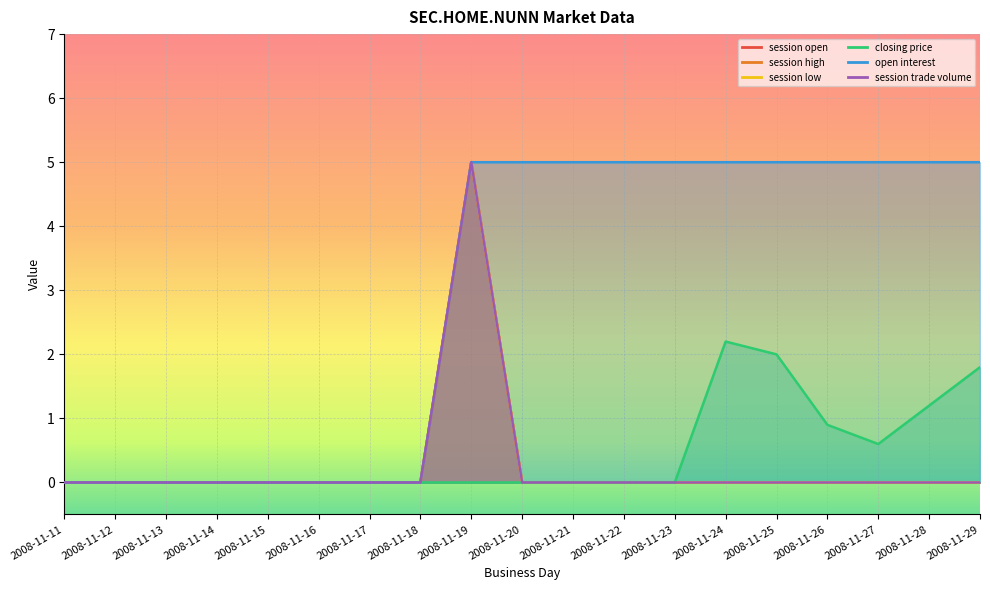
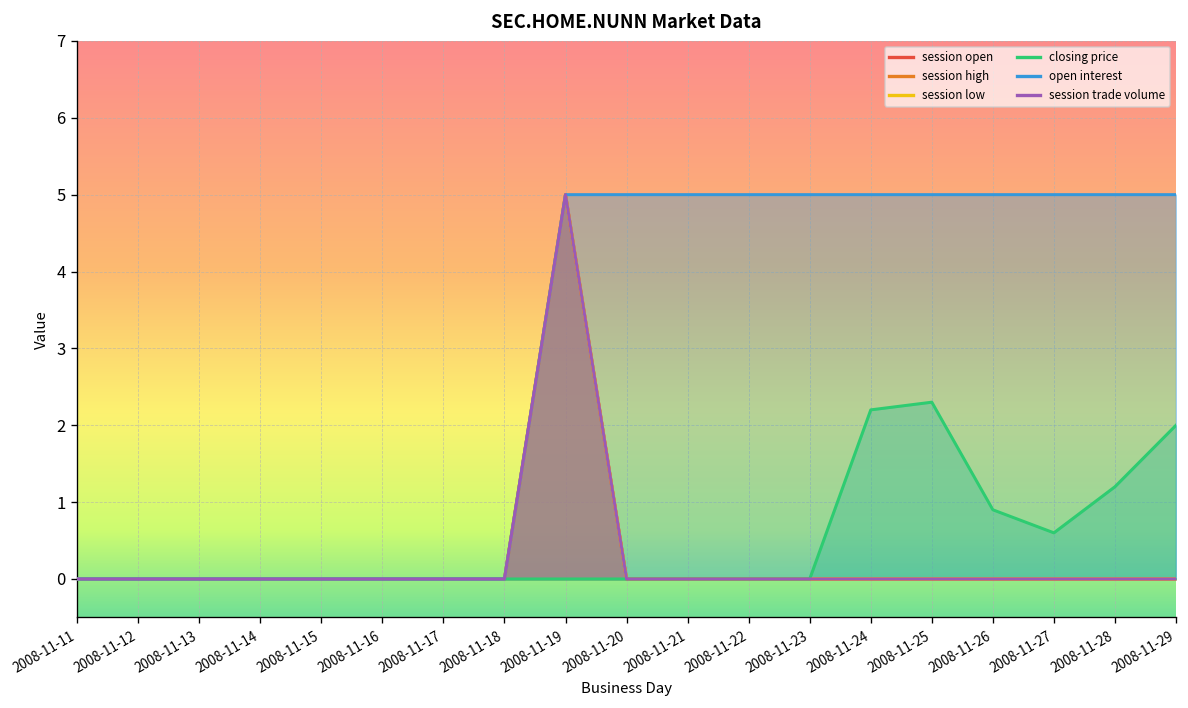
closing price, 2008-11-25: 2.0 -> 2.3
closing price, 2008-11-29: 1.8 -> 2.0
